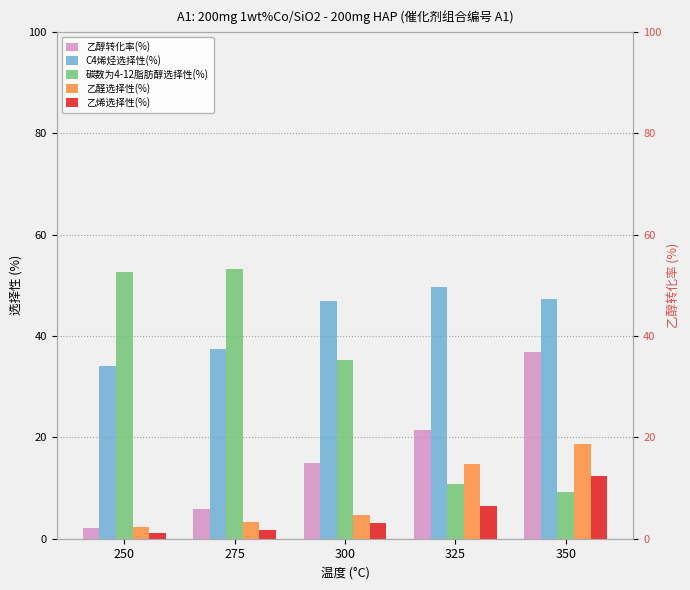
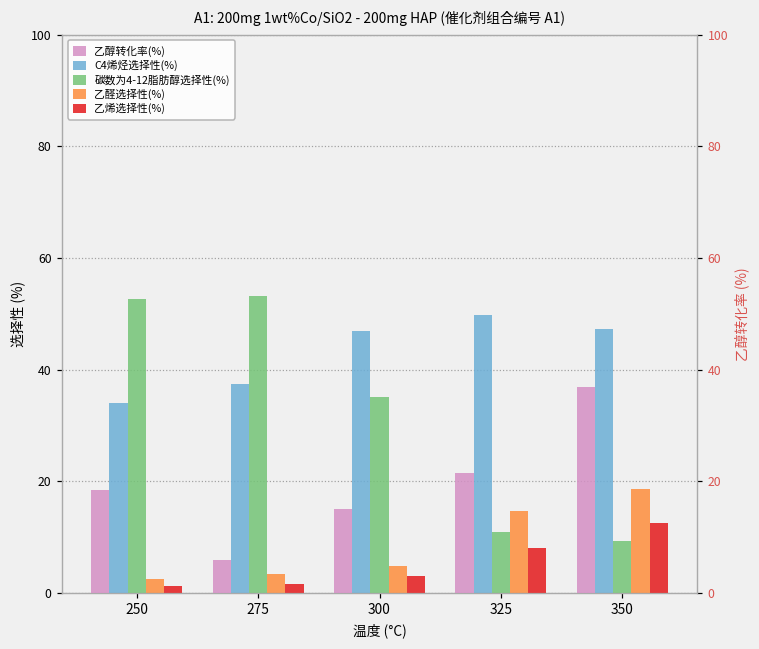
乙烯选择性(%), 325: 6 -> 8
乙醇转化率(%), 250: 2 -> 18
